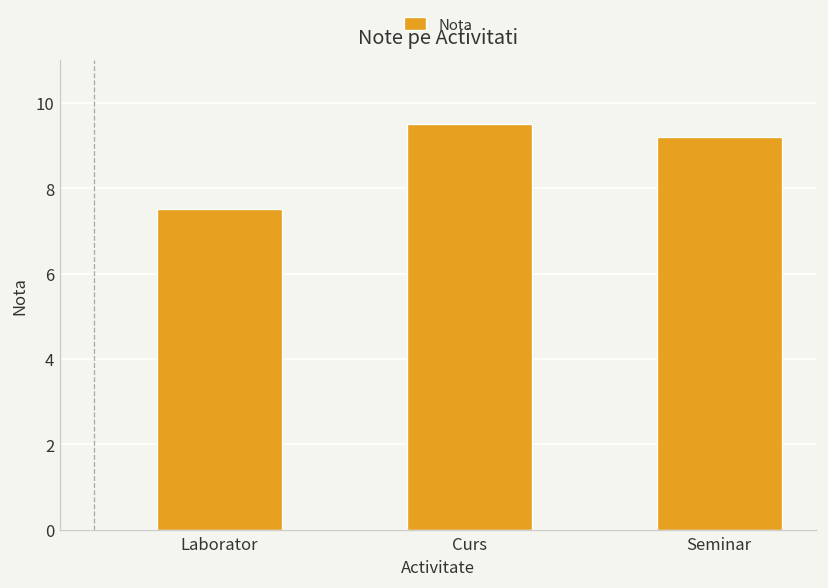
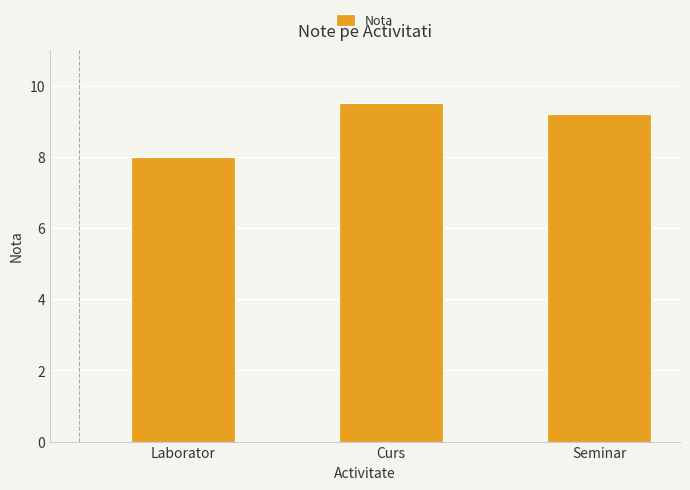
Laborator: 7.5 -> 8.0
